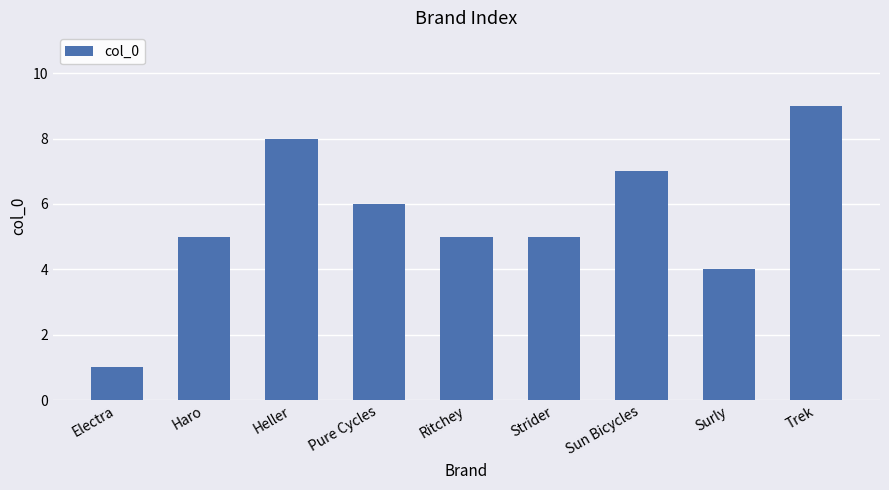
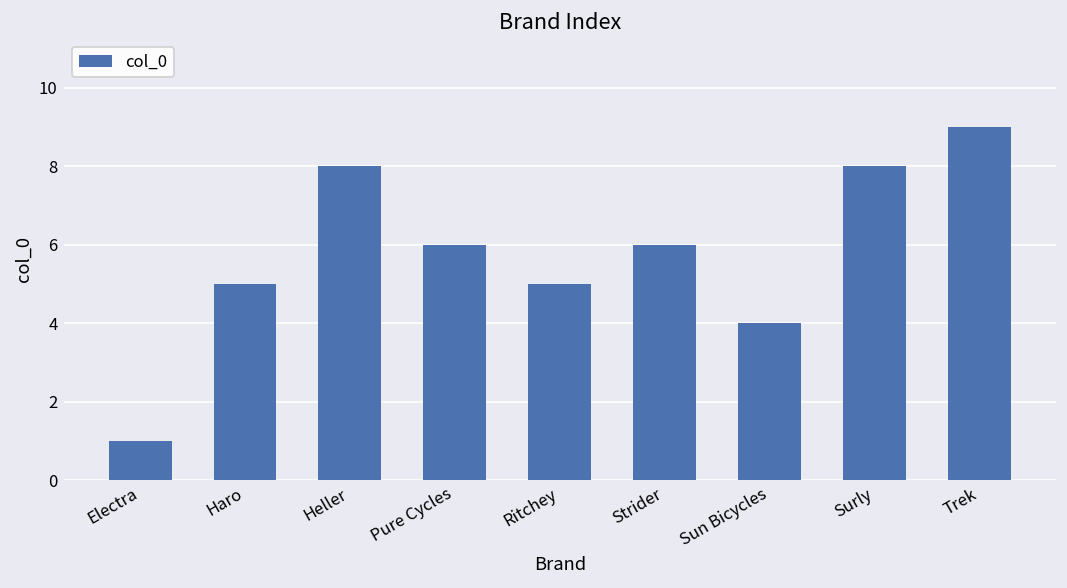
Strider: 5 -> 6
Sun Bicycles: 7 -> 4
Surly: 4 -> 8
